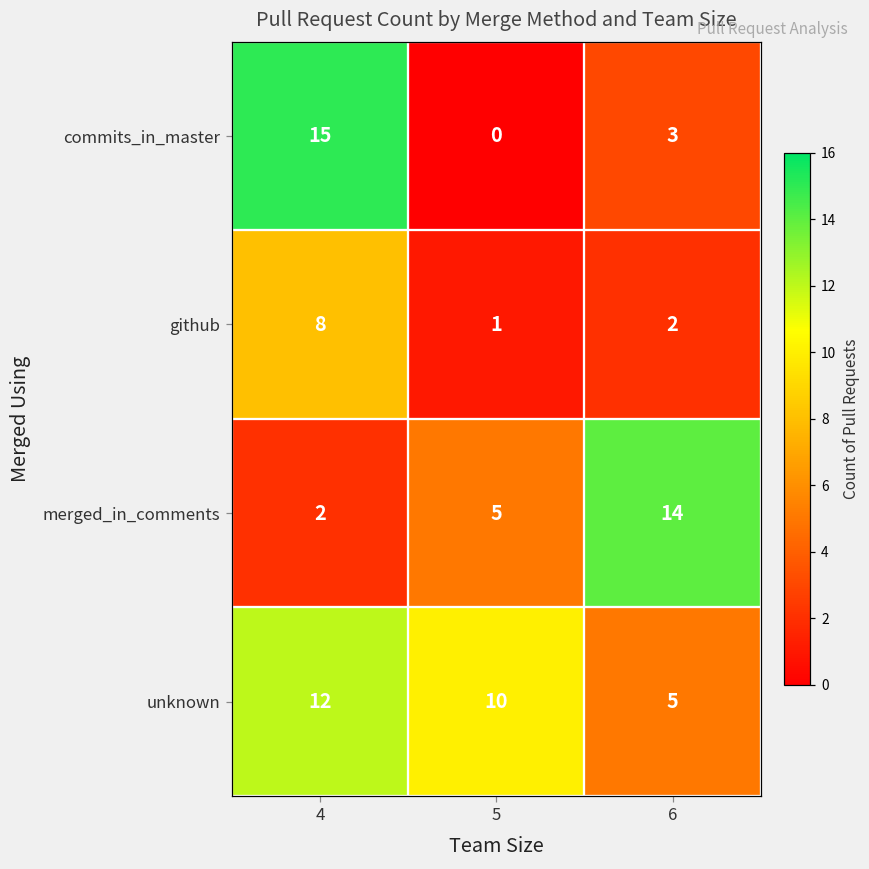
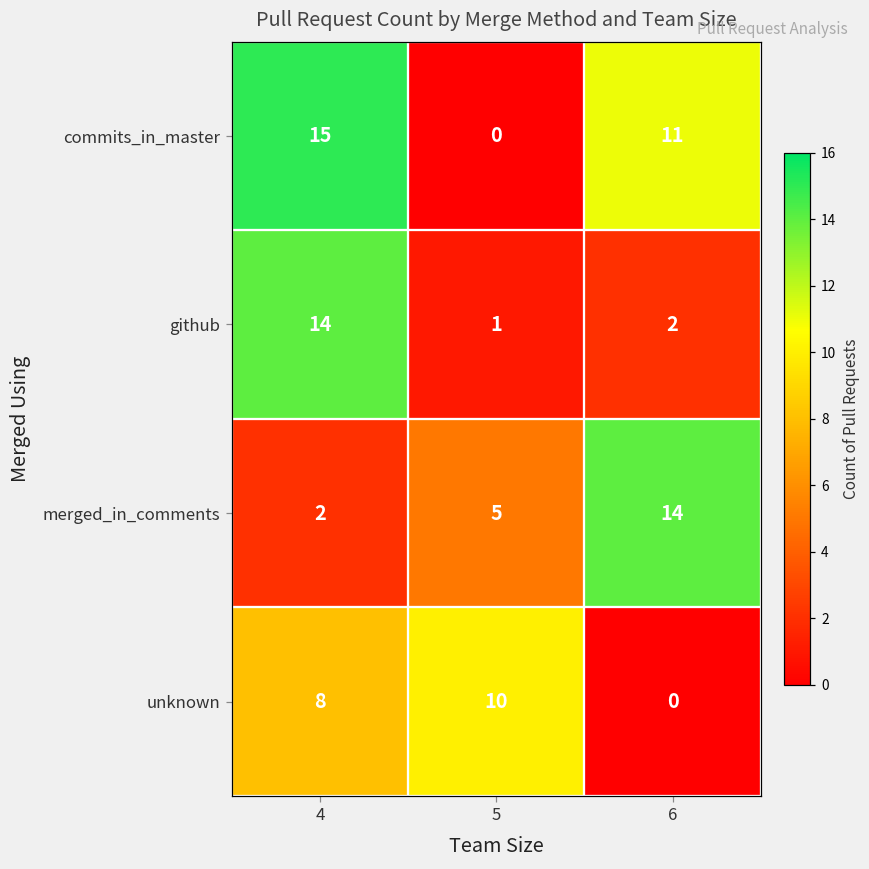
commits_in_master, 6: 3 -> 11
github, 4: 8 -> 14
unknown, 4: 12 -> 8
unknown, 6: 5 -> 0
